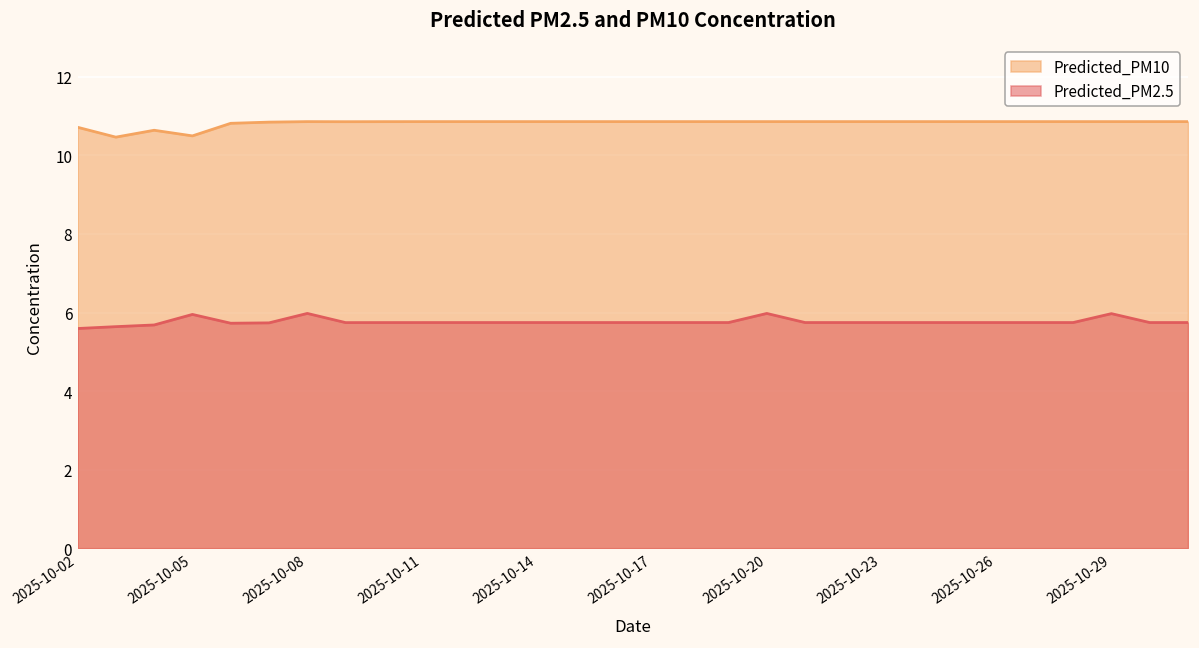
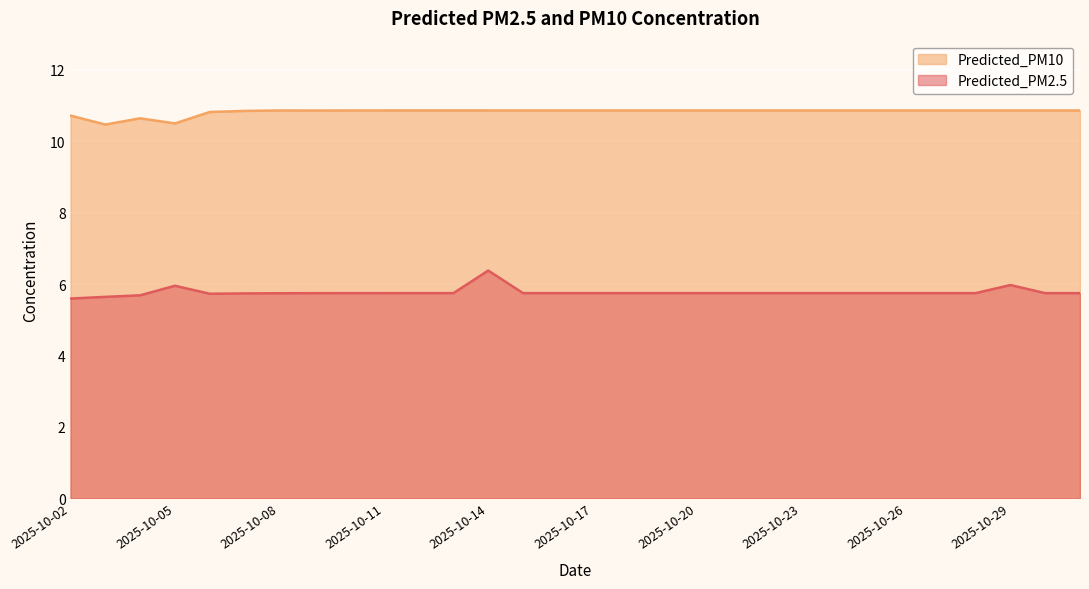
Predicted_PM2.5, 2025-10-08: 6.0 -> 5.7
Predicted_PM2.5, 2025-10-14: 5.7 -> 6.4
Predicted_PM2.5, 2025-10-20: 6.0 -> 5.7
